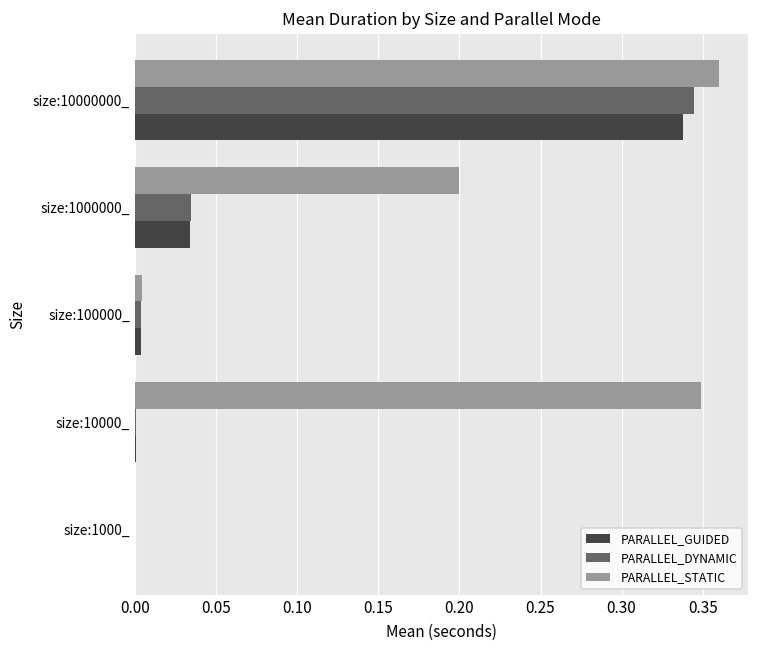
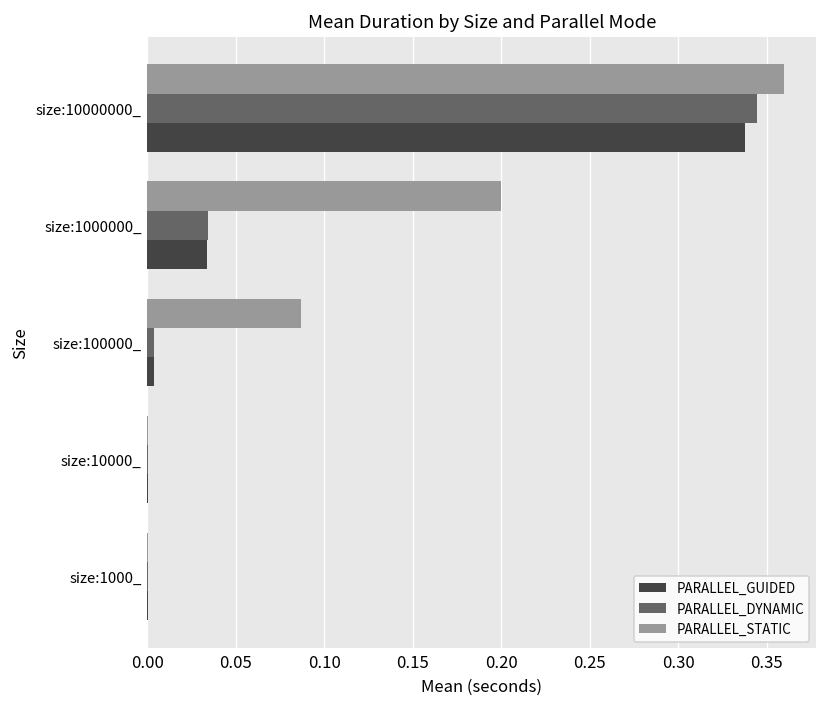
PARALLEL_STATIC, size:100000_: 0.004 -> 0.087
PARALLEL_STATIC, size:10000_: 0.349 -> 0.000
